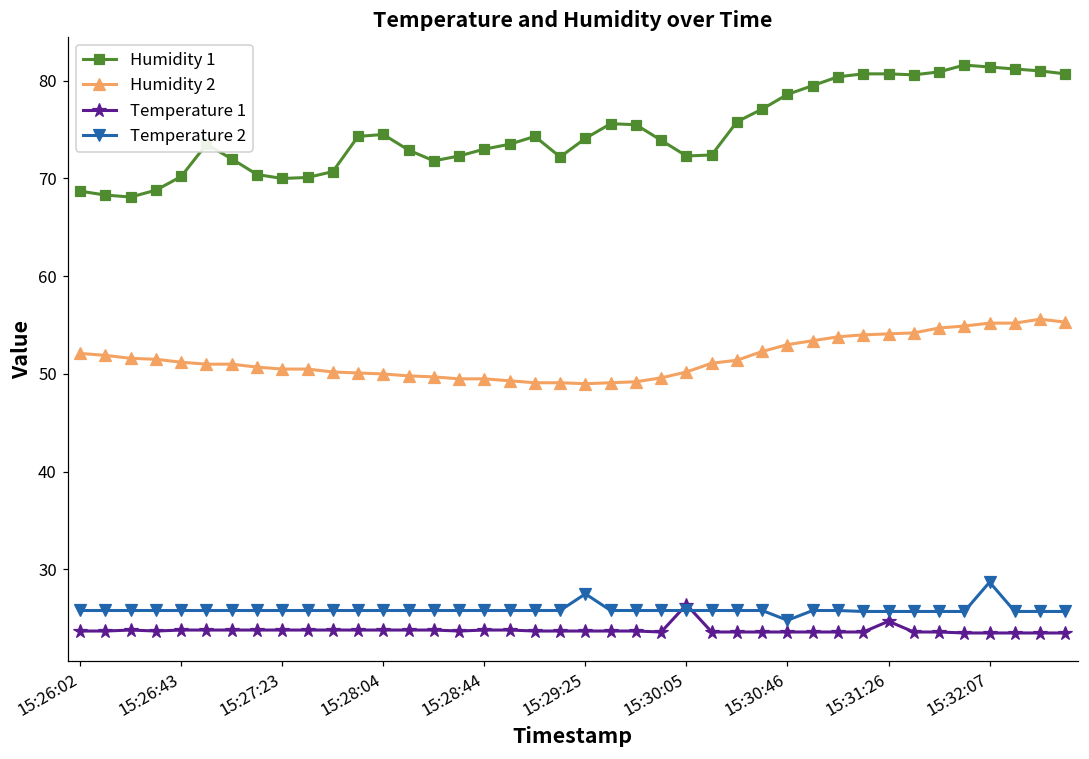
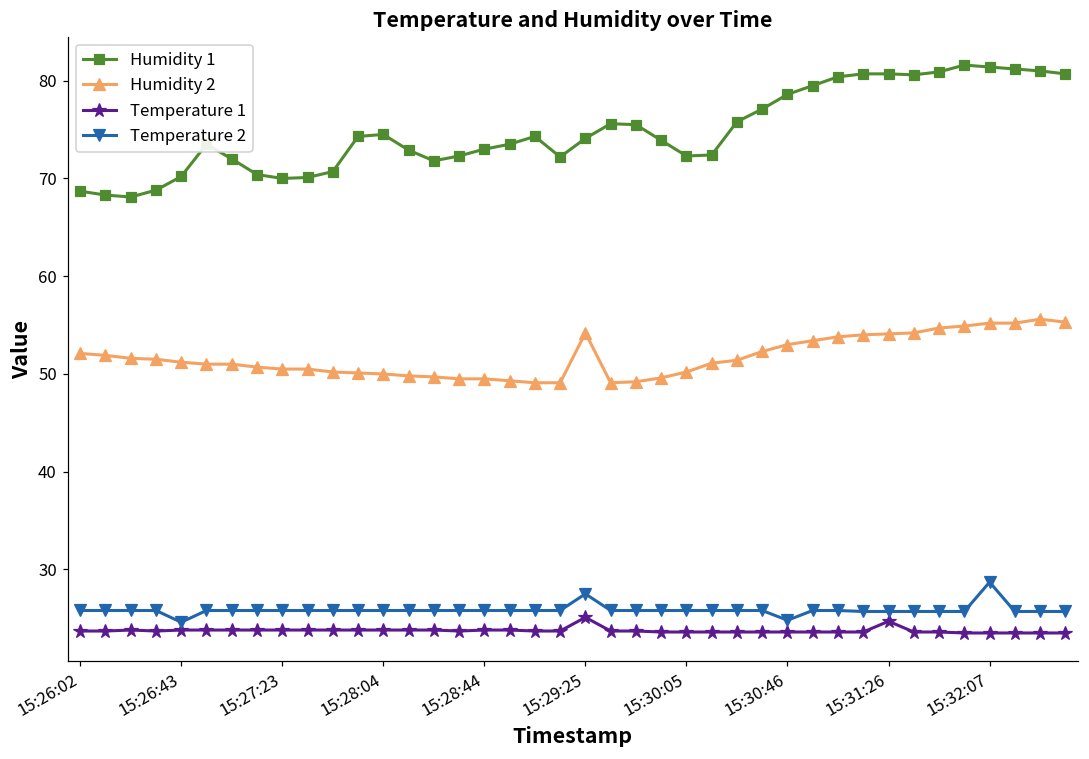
Temperature 2, 15:26:43: 26 -> 25
Humidity 2, 15:29:25: 49 -> 54
Temperature 1, 15:29:25: 24 -> 25
Temperature 1, 15:30:05: 26 -> 24
